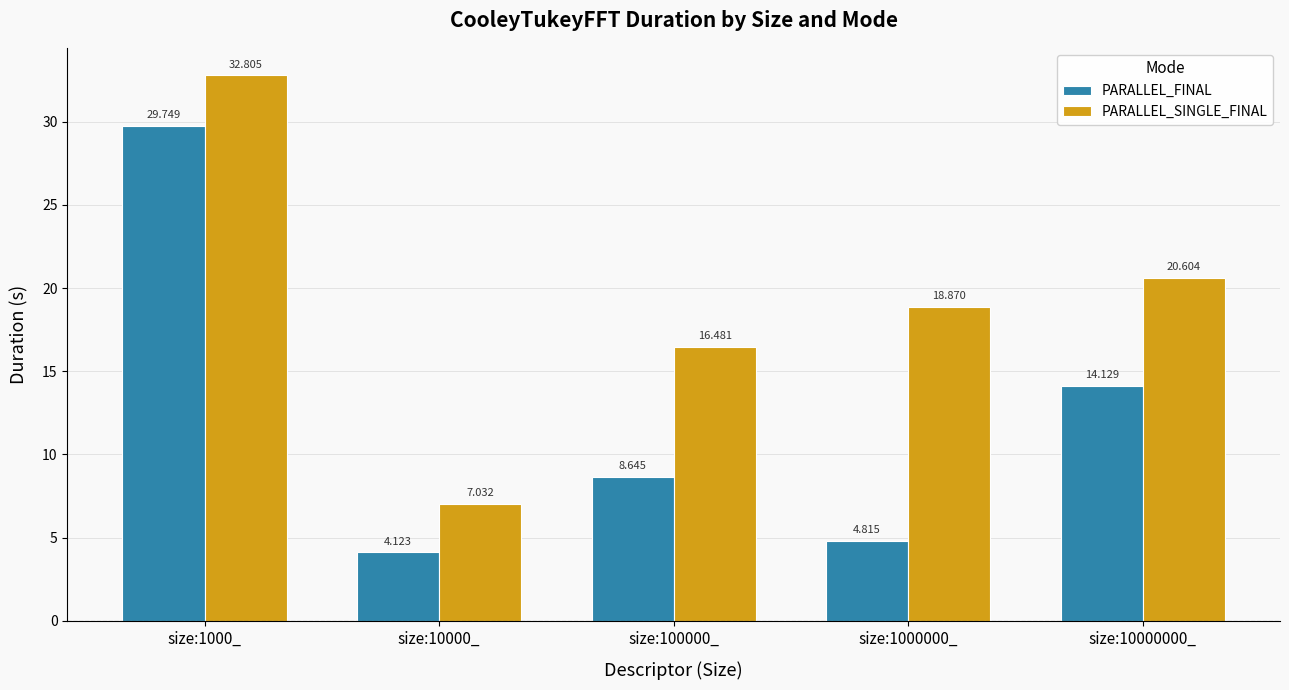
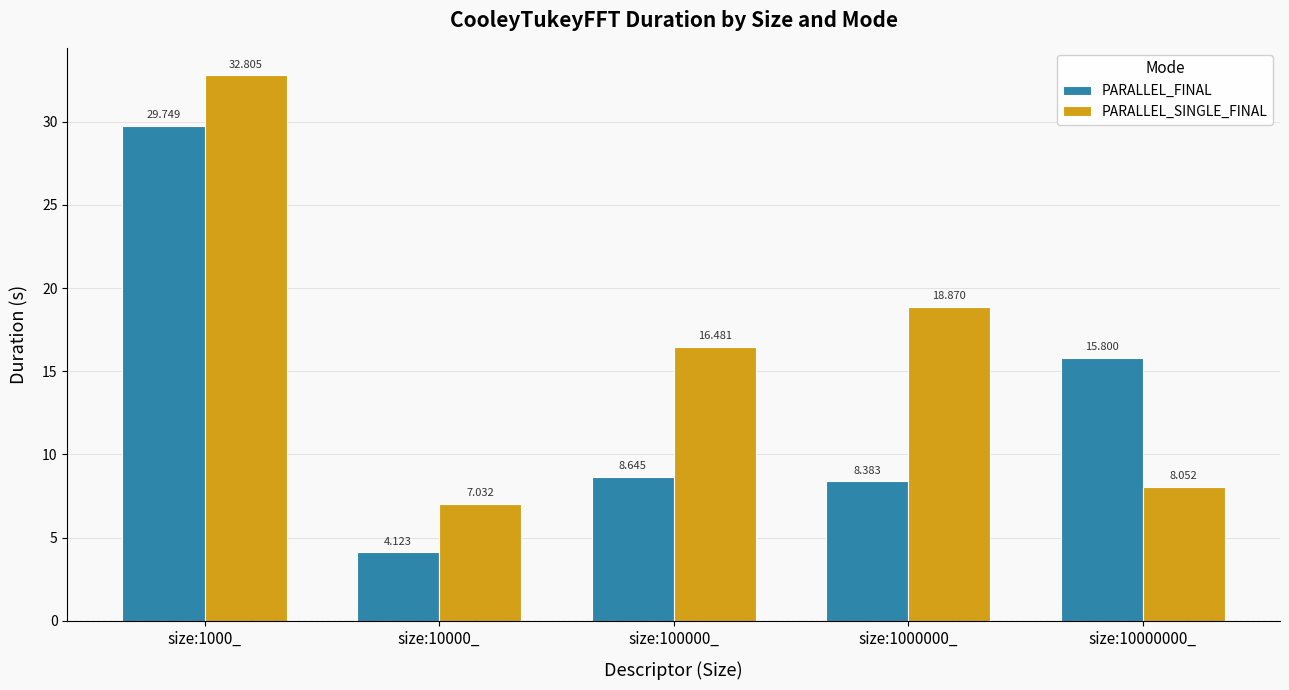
PARALLEL_FINAL, size:1000000_: 4.815 -> 8.383
PARALLEL_FINAL, size:10000000_: 14.129 -> 15.800
PARALLEL_SINGLE_FINAL, size:10000000_: 20.604 -> 8.052
